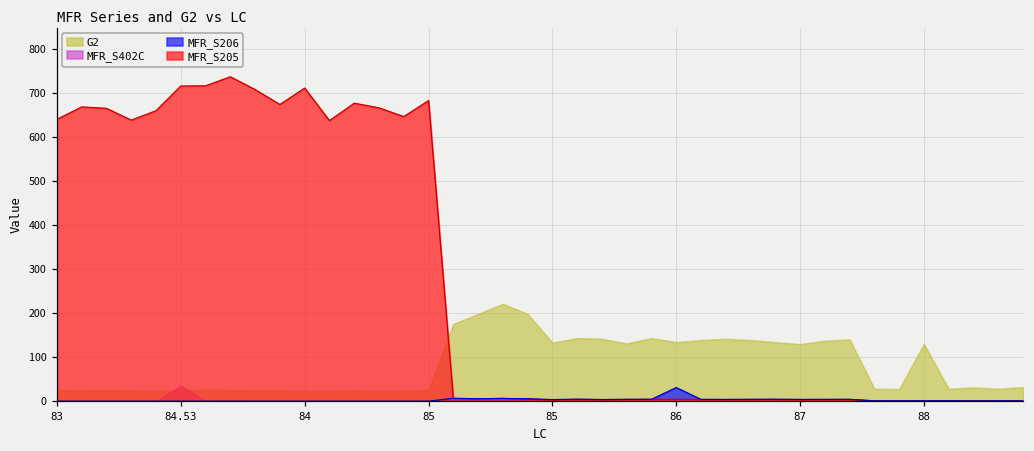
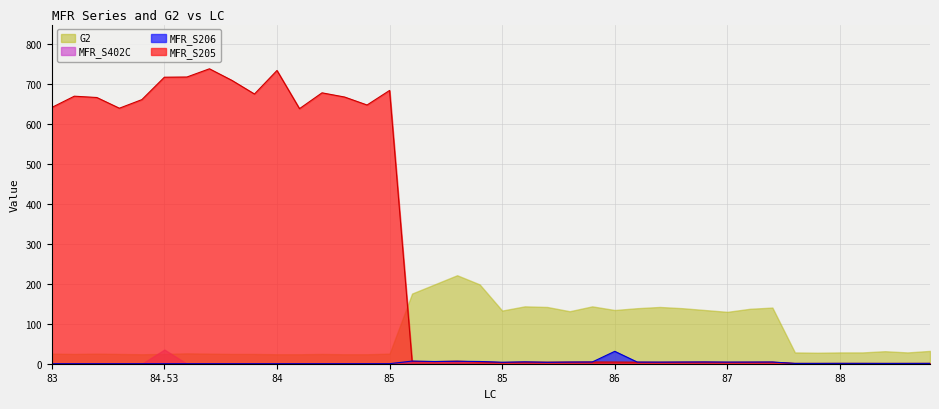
MFR_S205, 84: 710 -> 730
G2, 88: 130 -> 30
